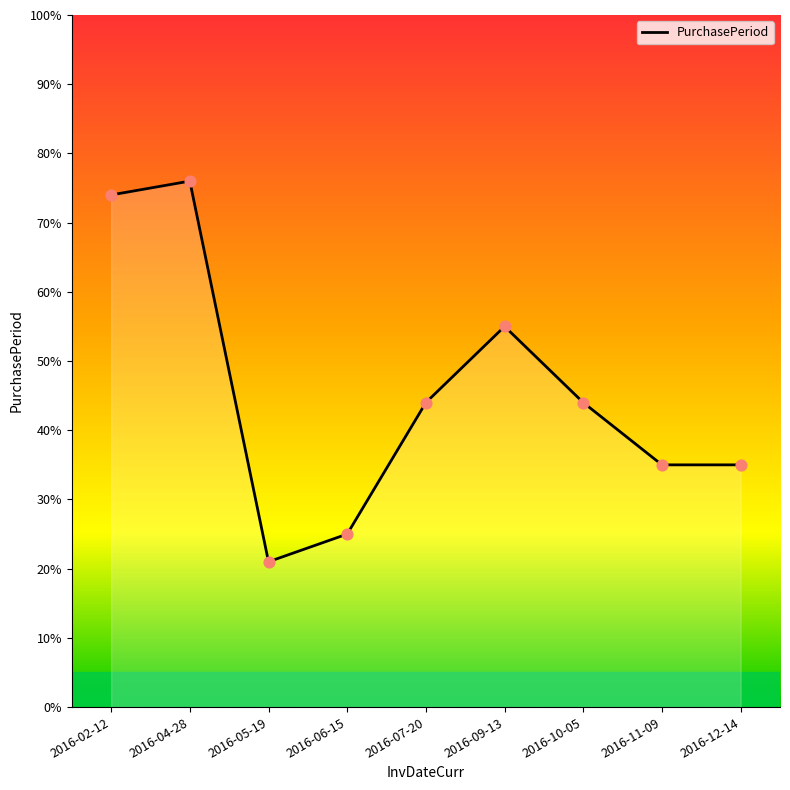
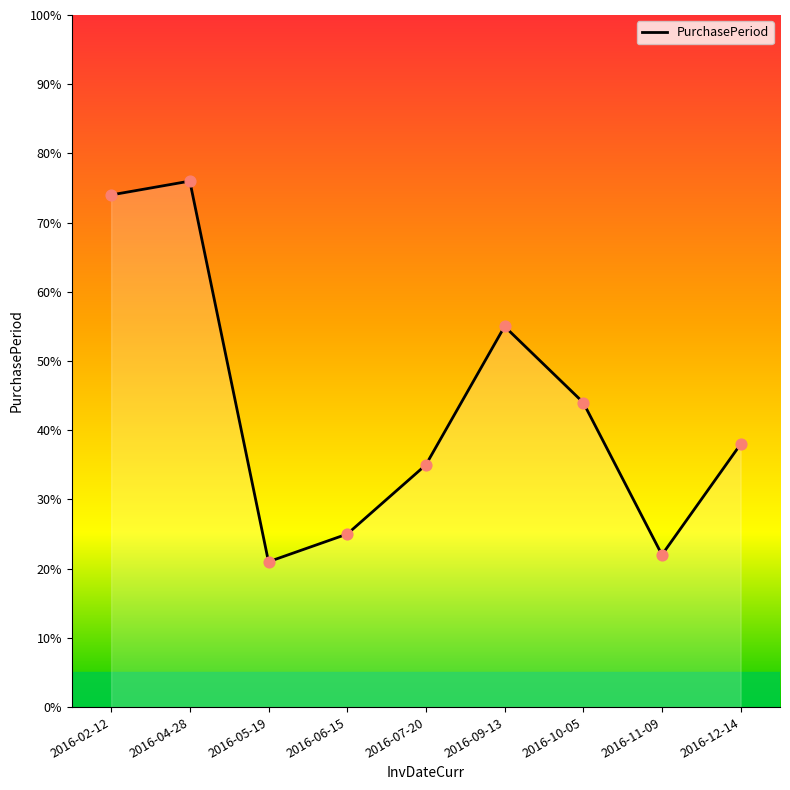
2016-07-20: 44% -> 35%
2016-11-09: 35% -> 22%
2016-12-14: 35% -> 38%
